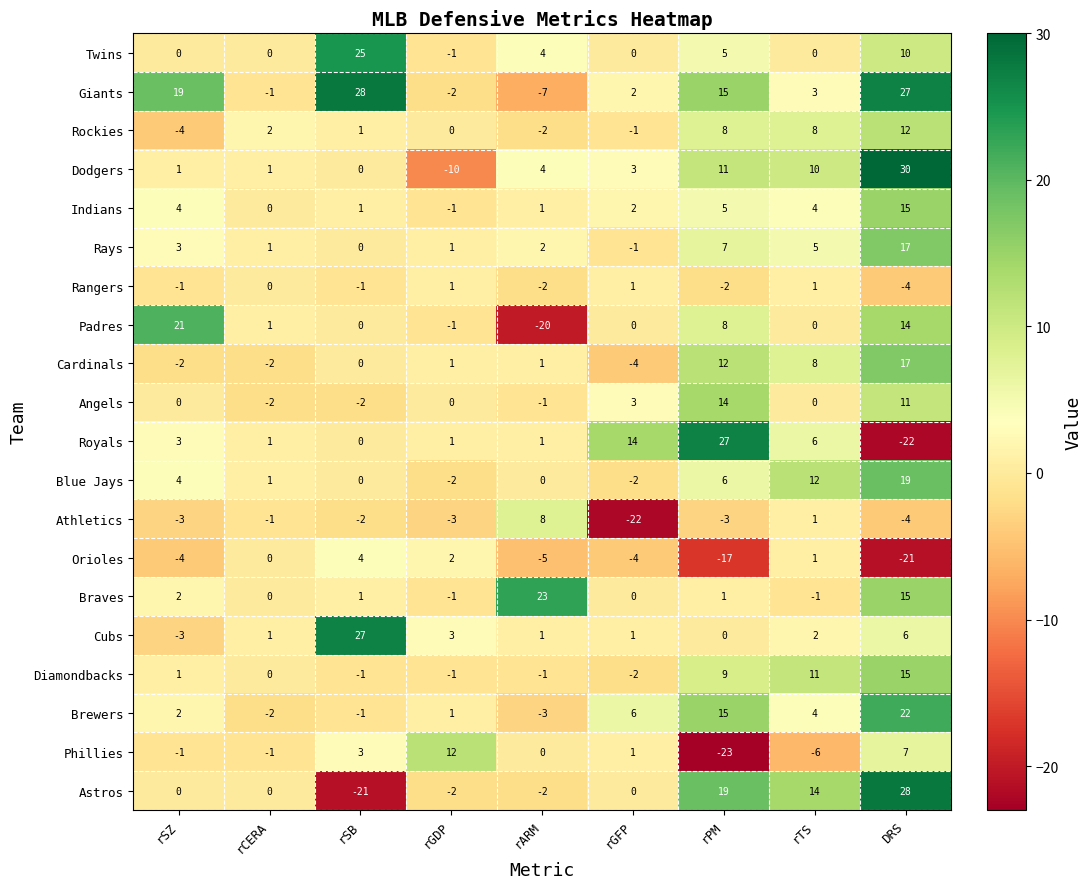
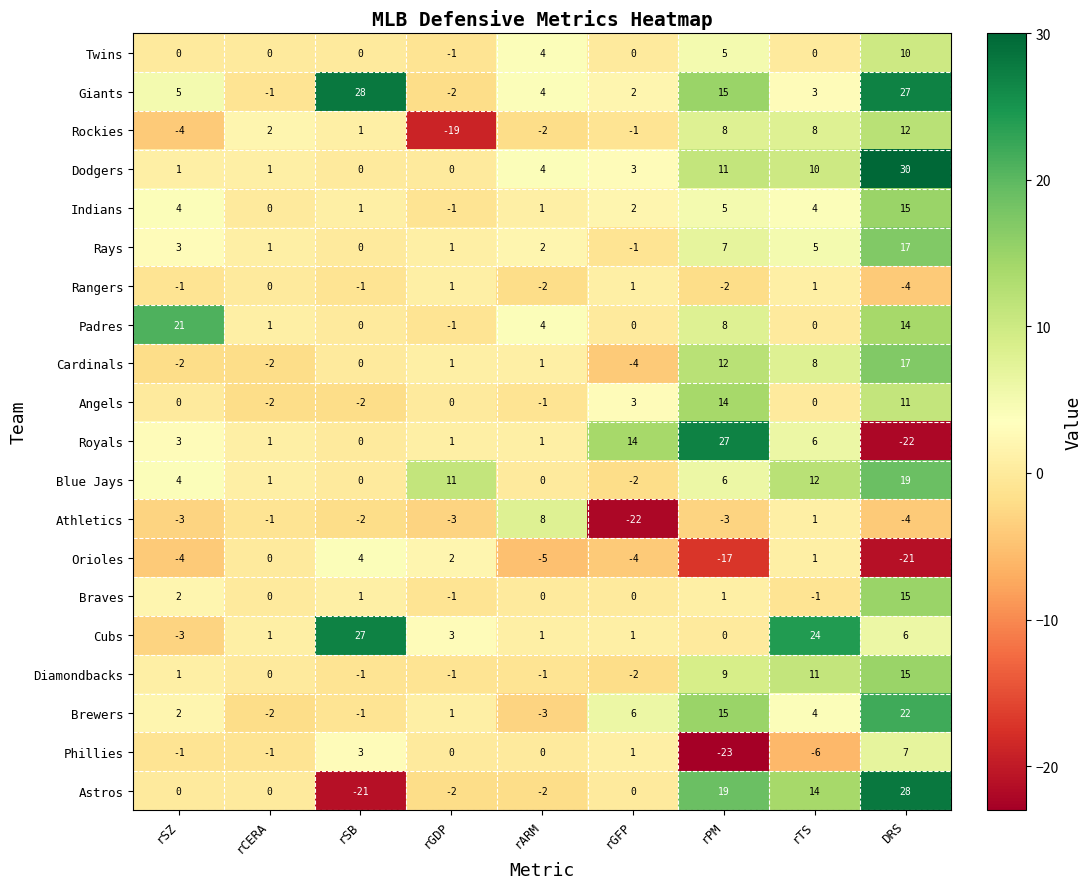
Twins, rSB: 25 -> 0
Giants, rSZ: 19 -> 5
Giants, rARM: -7 -> 4
Rockies, rGDP: 0 -> -19
Dodgers, rGDP: -10 -> 0
Padres, rARM: -20 -> 4
Blue Jays, rGDP: -2 -> 11
Braves, rARM: 23 -> 0
Cubs, rTS: 2 -> 24
Phillies, rGDP: 12 -> 0
